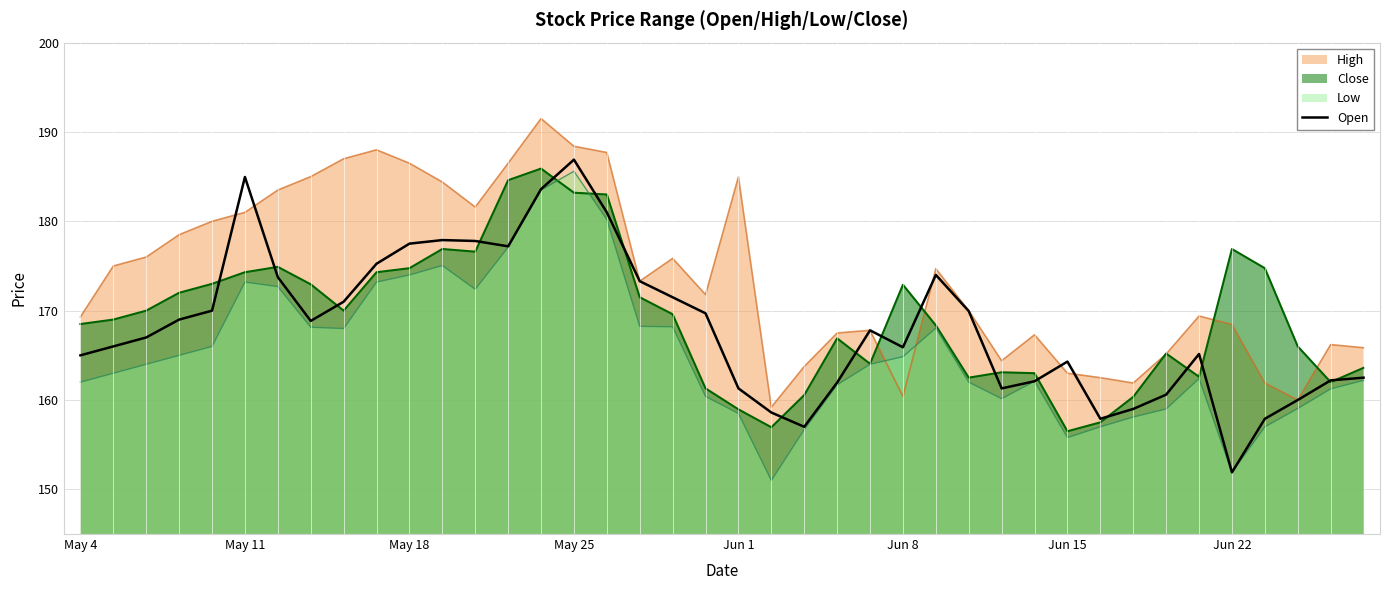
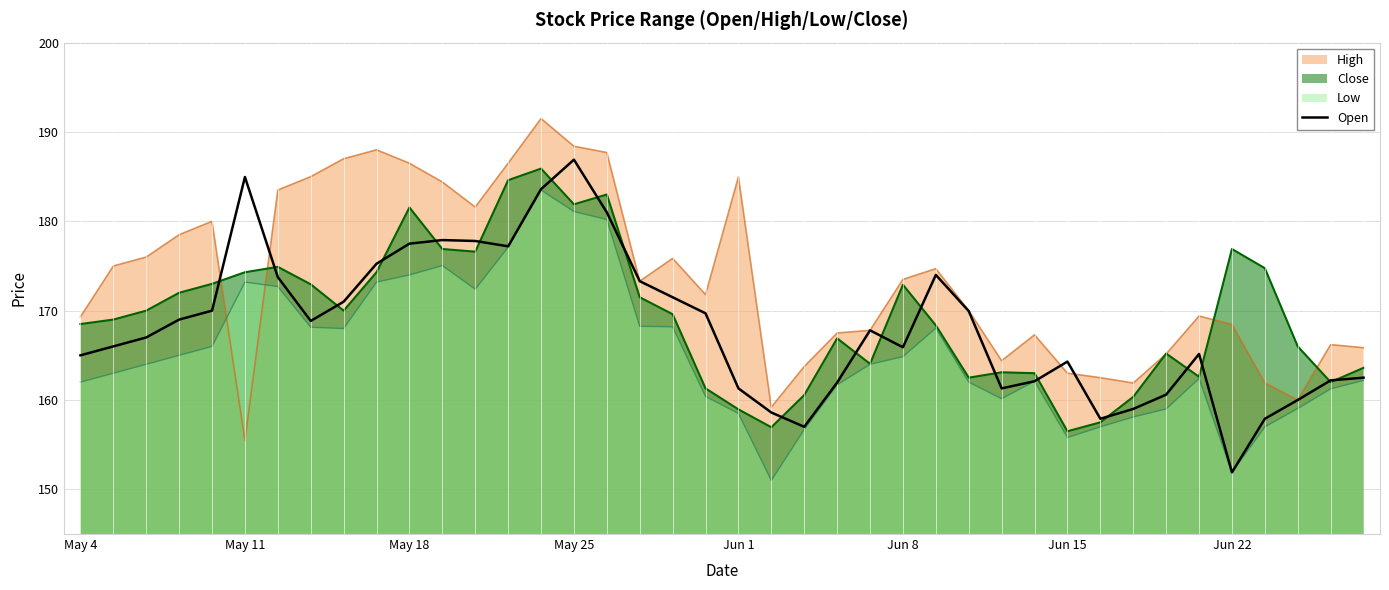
High, May 11: 181 -> 156
Close, May 18: 175 -> 182
Close, May 25: 183 -> 182
Low, May 25: 186 -> 181
High, Jun 8: 160 -> 174
